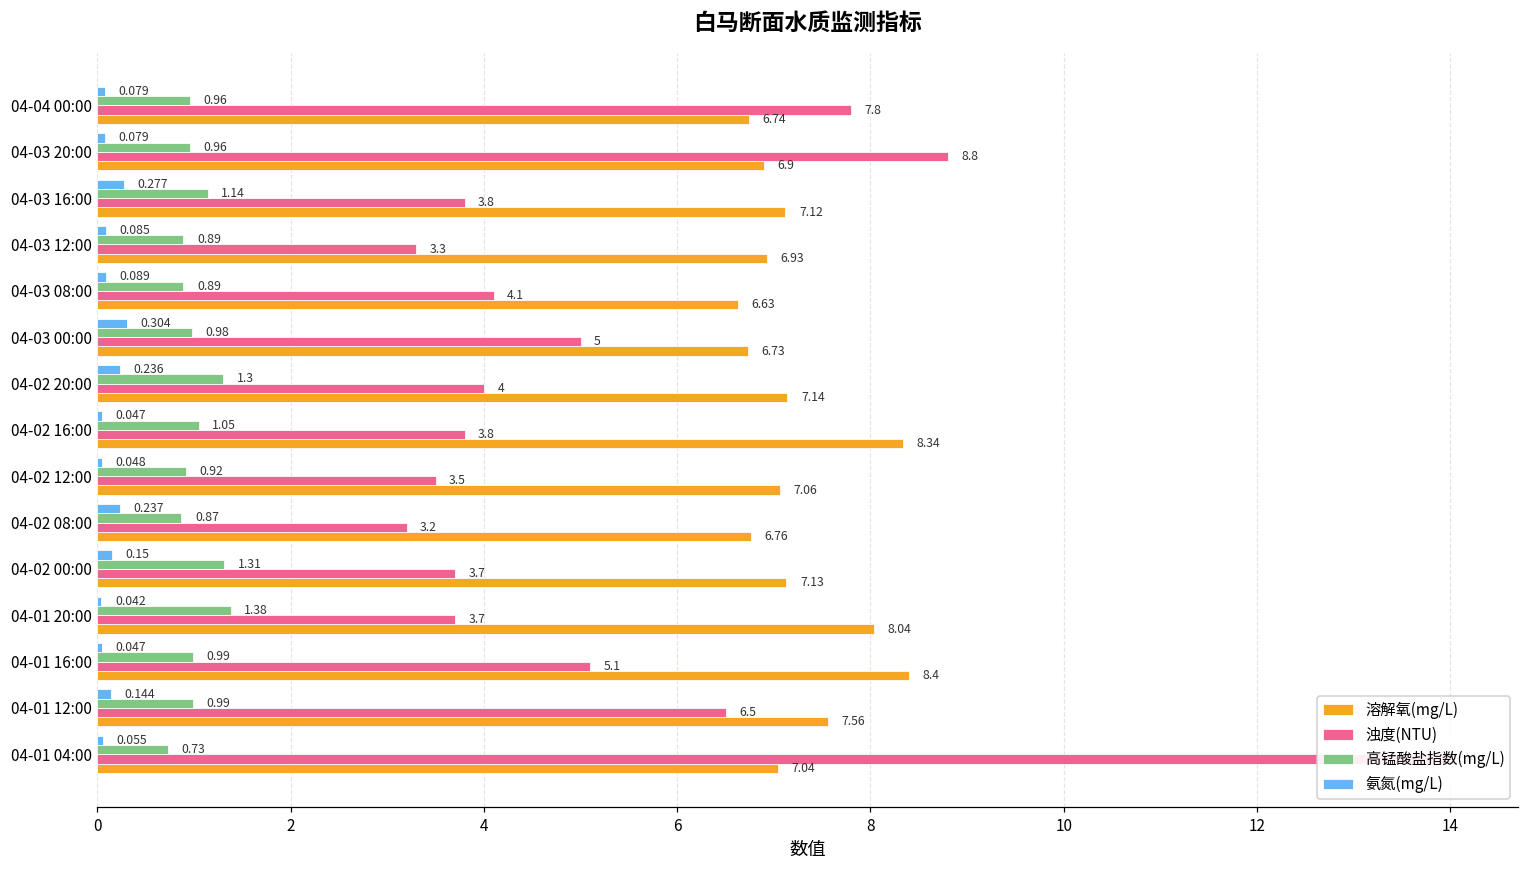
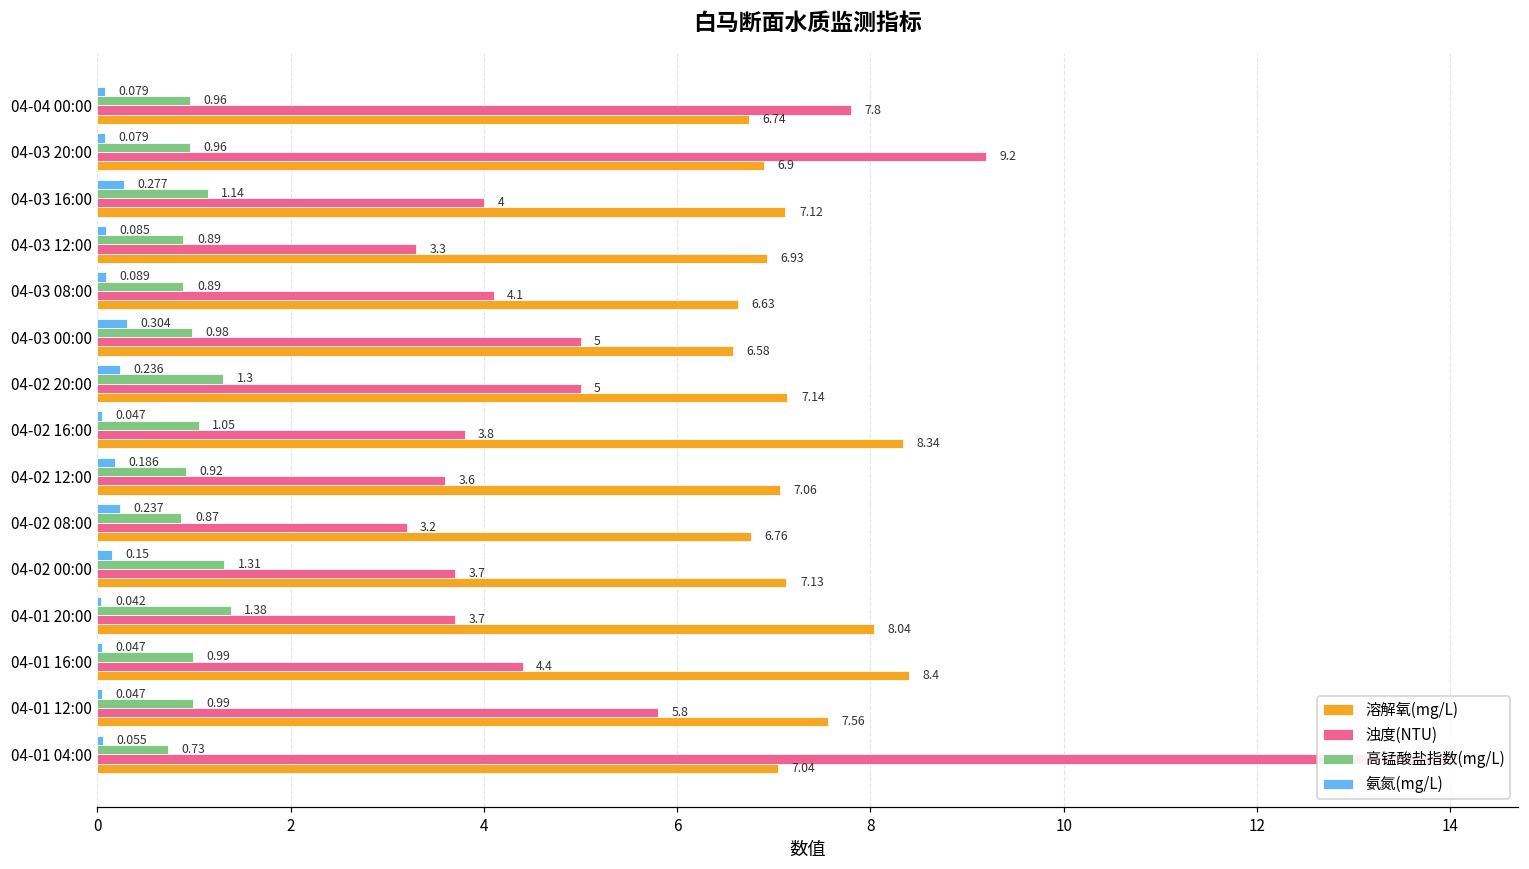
浊度(NTU), 04-03 20:00: 8.8 -> 9.2
浊度(NTU), 04-03 16:00: 3.8 -> 4
溶解氧(mg/L), 04-03 00:00: 6.73 -> 6.58
浊度(NTU), 04-02 20:00: 4 -> 5
氨氮(mg/L), 04-02 12:00: 0.048 -> 0.186
浊度(NTU), 04-02 12:00: 3.5 -> 3.6
浊度(NTU), 04-01 16:00: 5.1 -> 4.4
氨氮(mg/L), 04-01 12:00: 0.144 -> 0.047
浊度(NTU), 04-01 12:00: 6.5 -> 5.8
